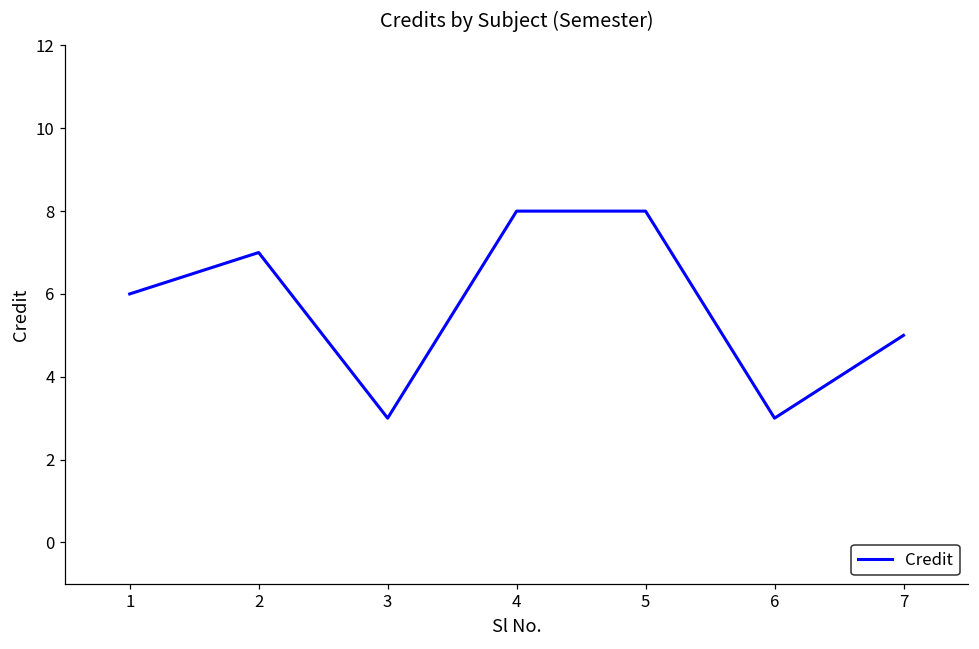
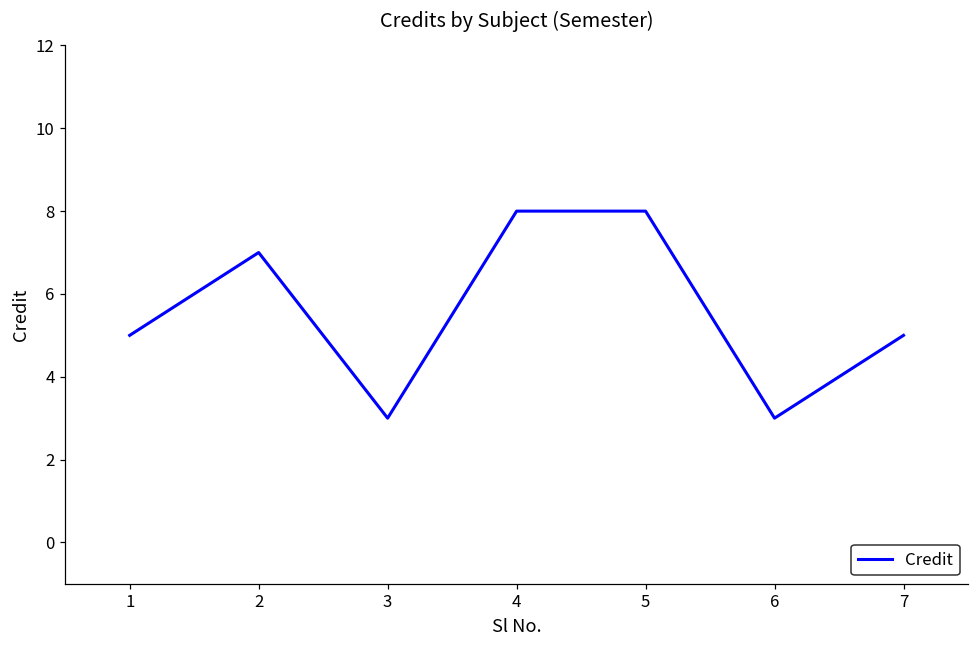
1: 6 -> 5
